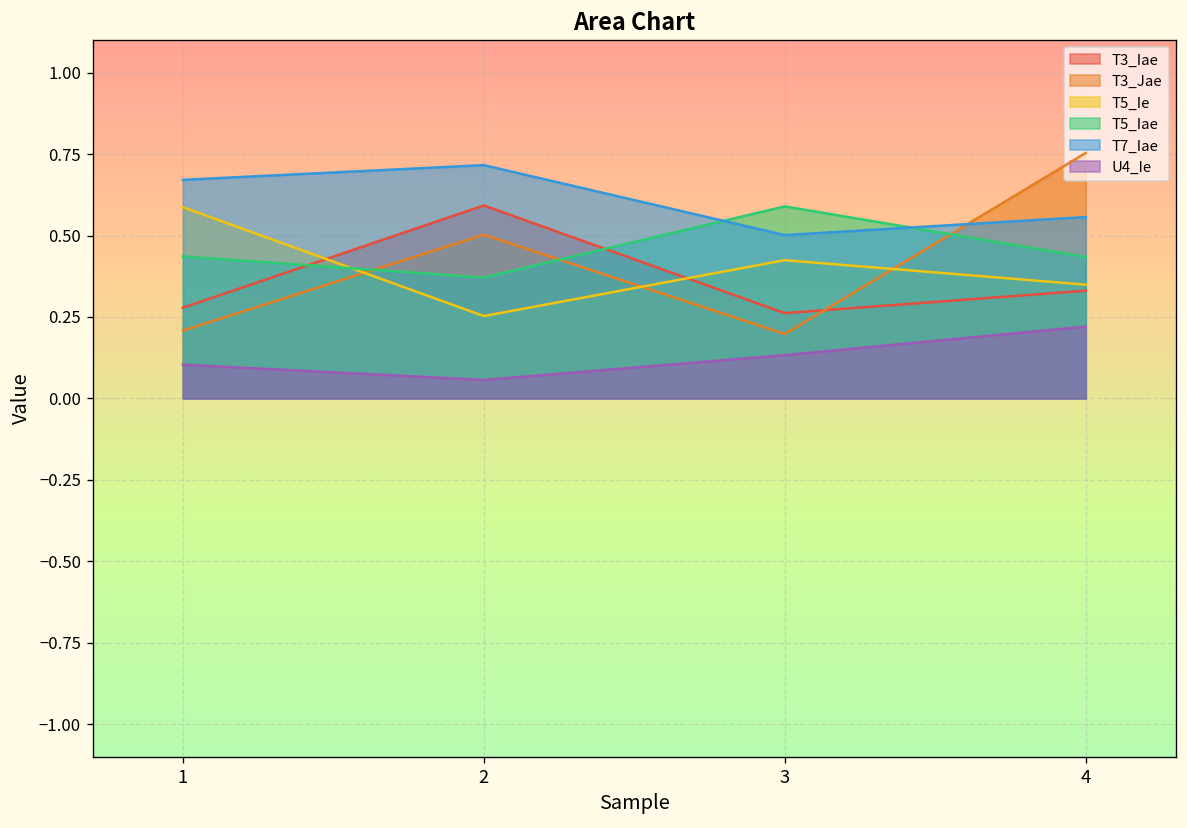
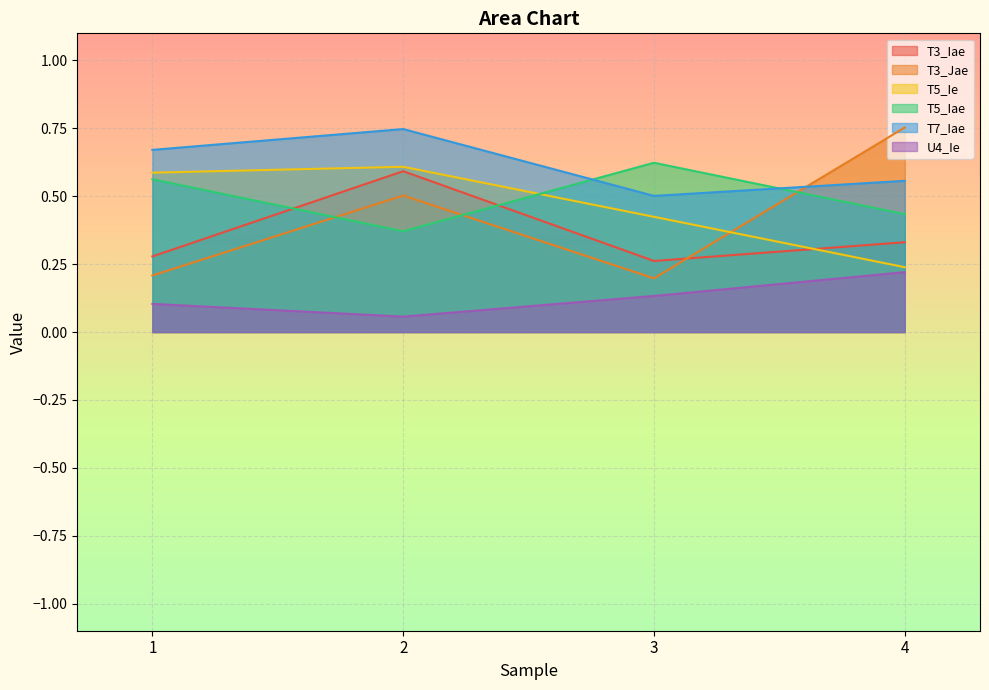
T5_Iae, 1: 0.44 -> 0.56
T5_Ie, 2: 0.25 -> 0.61
T7_Iae, 2: 0.72 -> 0.75
T5_Iae, 3: 0.59 -> 0.62
T5_Ie, 4: 0.35 -> 0.24
